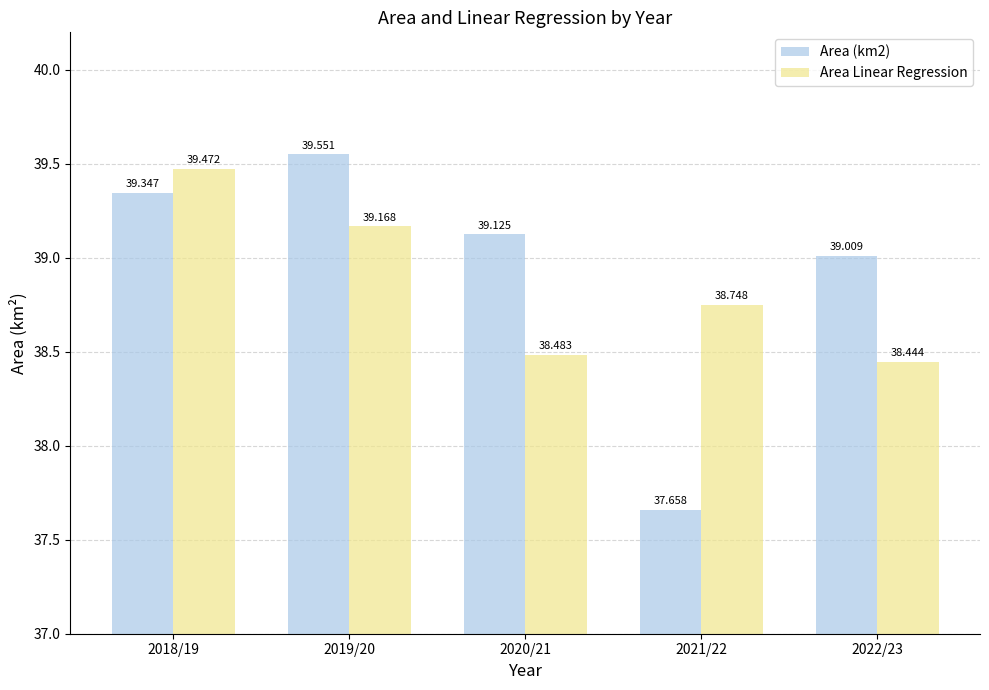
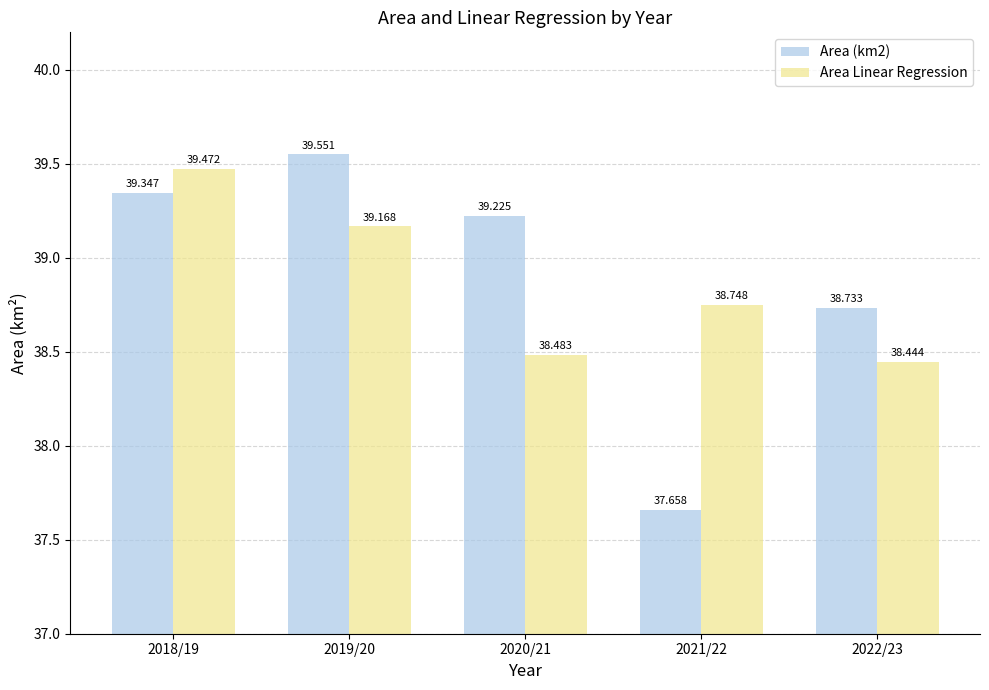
Area (km2), 2020/21: 39.125 -> 39.225
Area (km2), 2022/23: 39.009 -> 38.733
